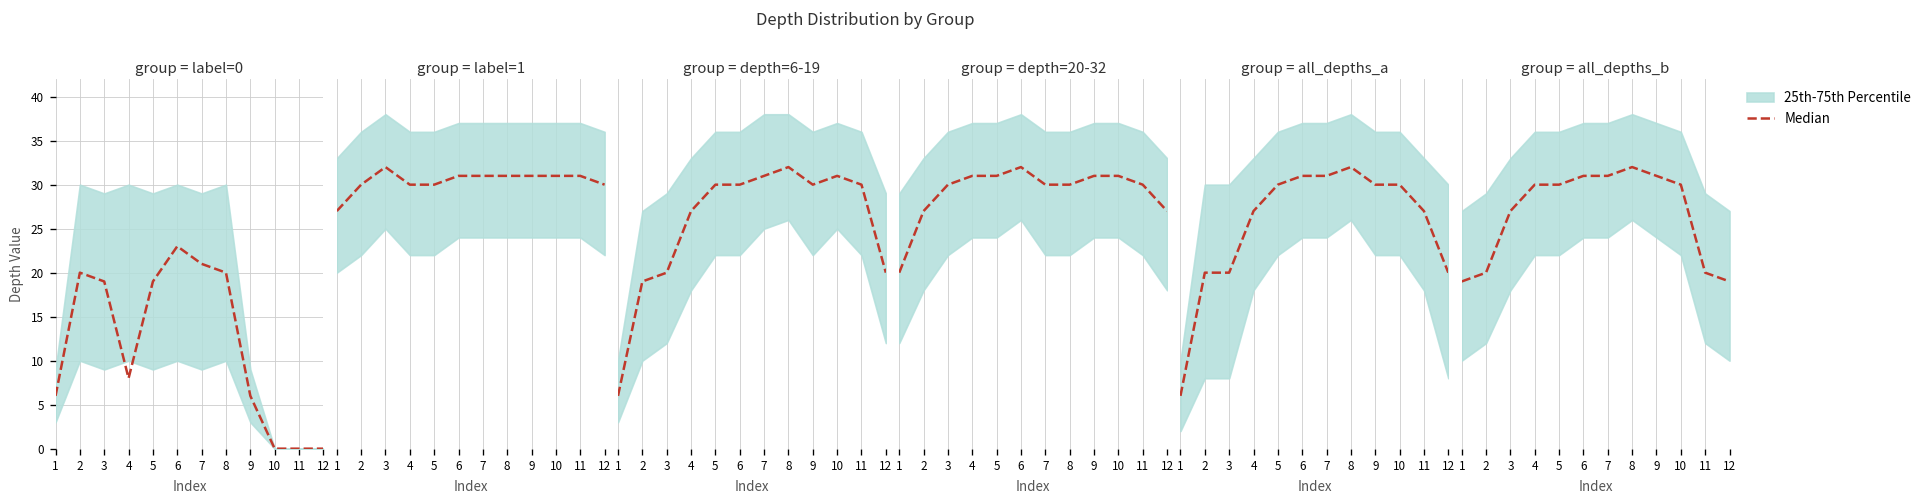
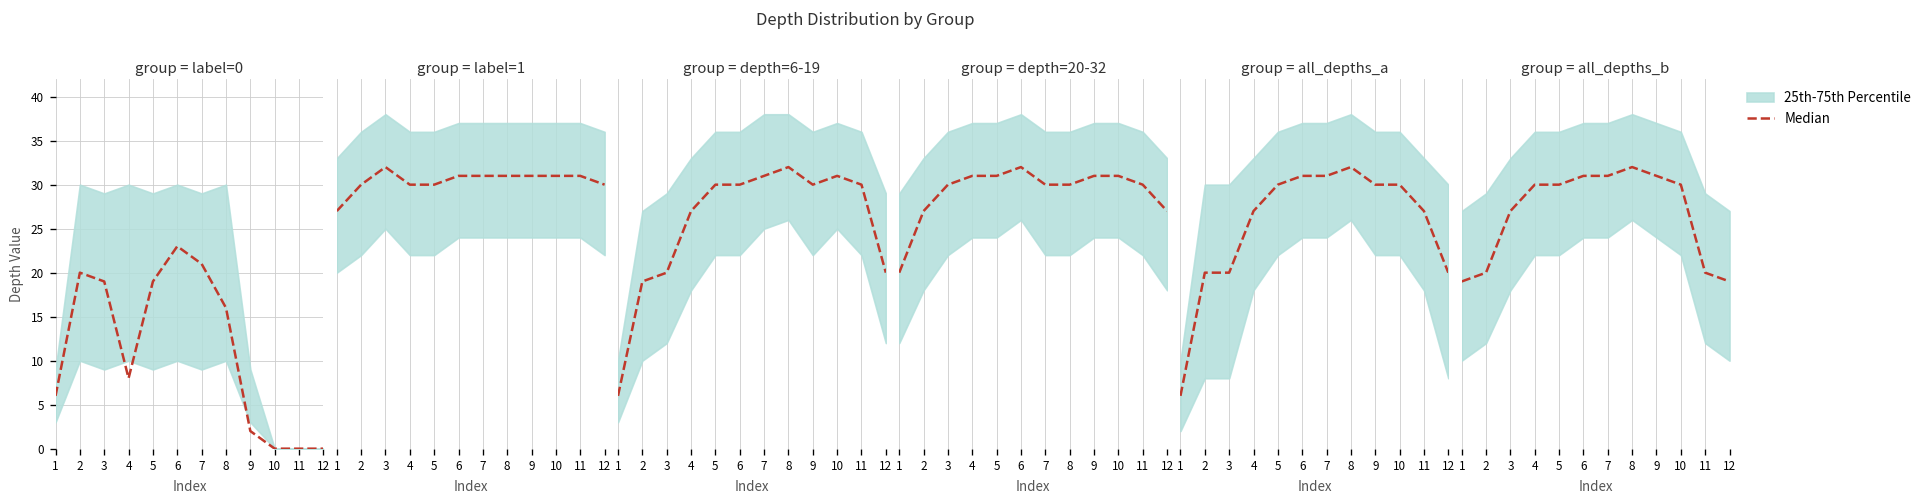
group = label=0, Median, 8: 20 -> 16
group = label=0, Median, 9: 6 -> 2
